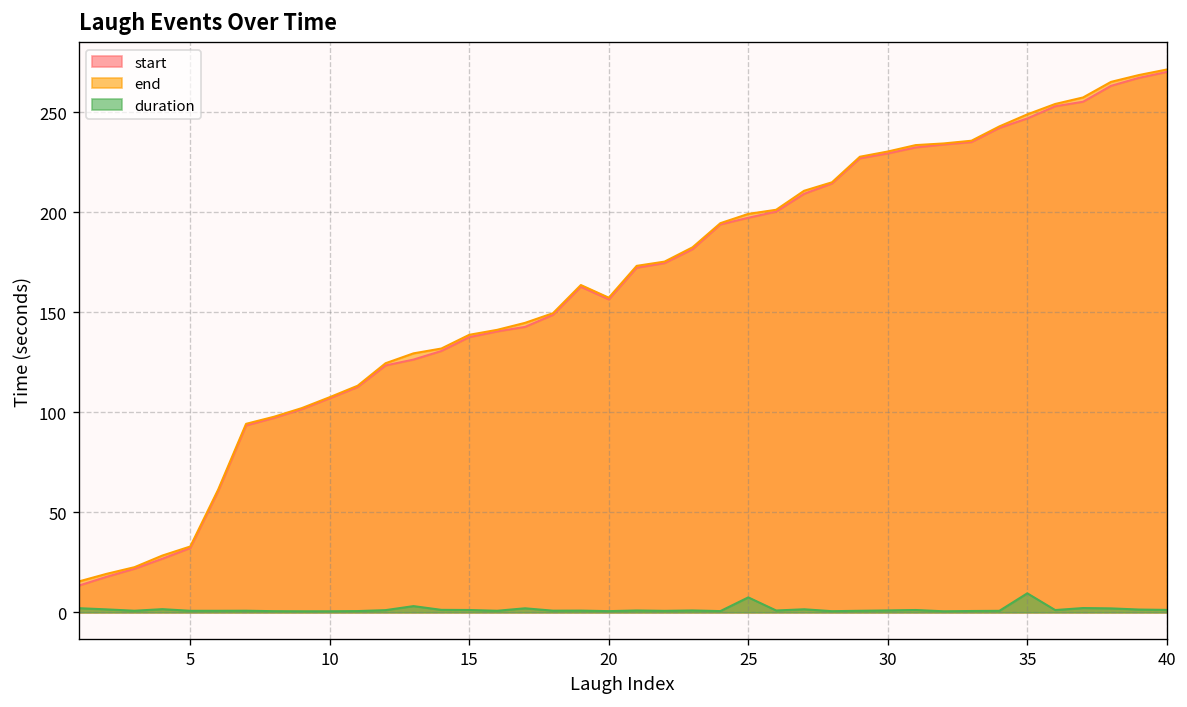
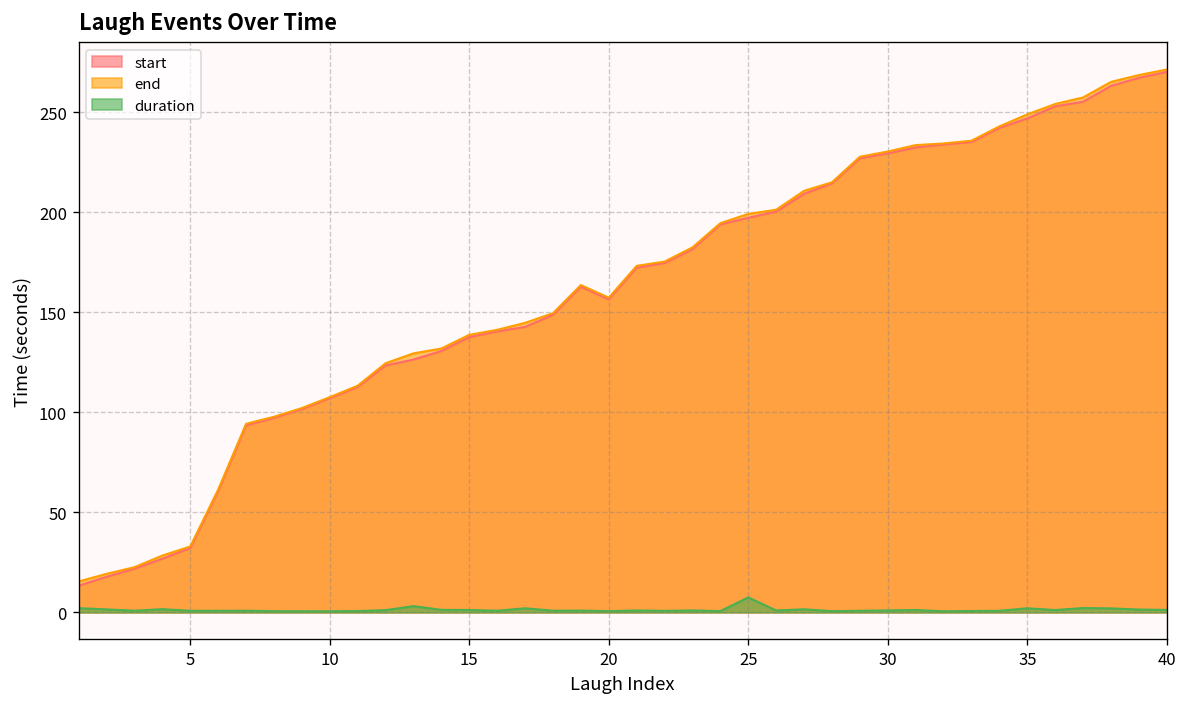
duration, 35: 10 -> 2
